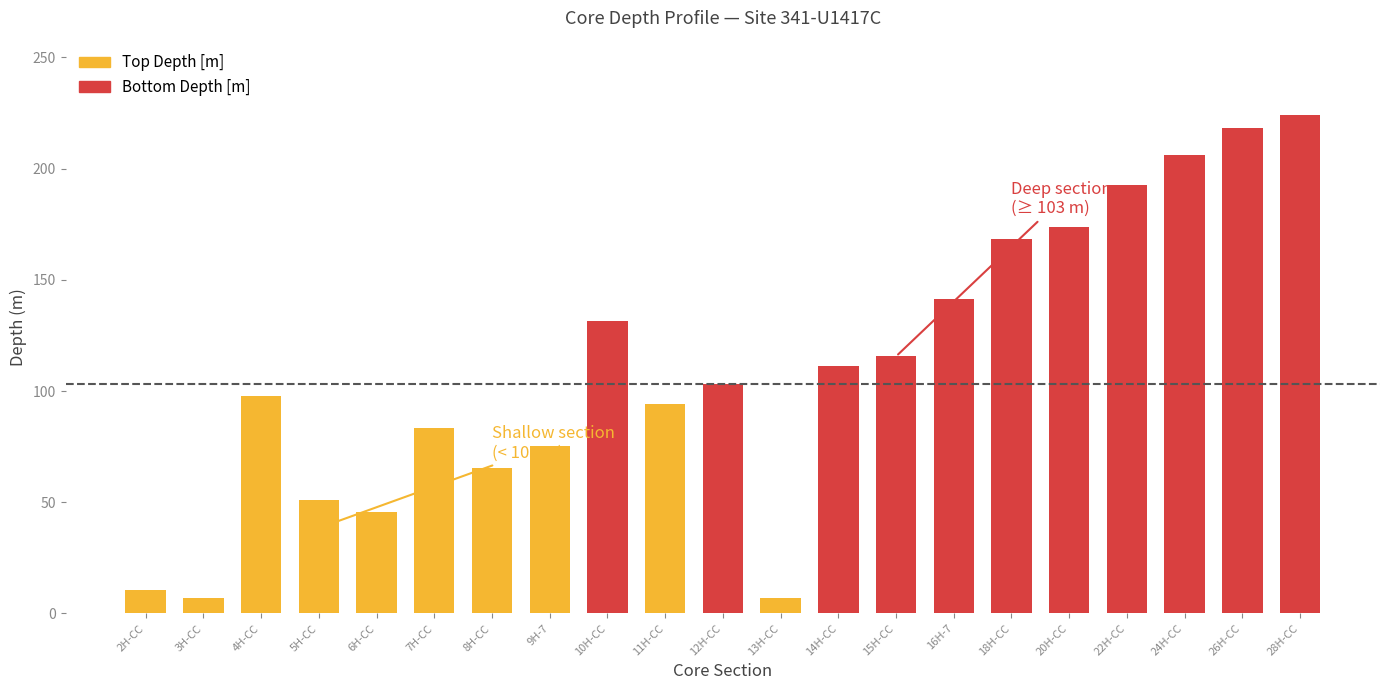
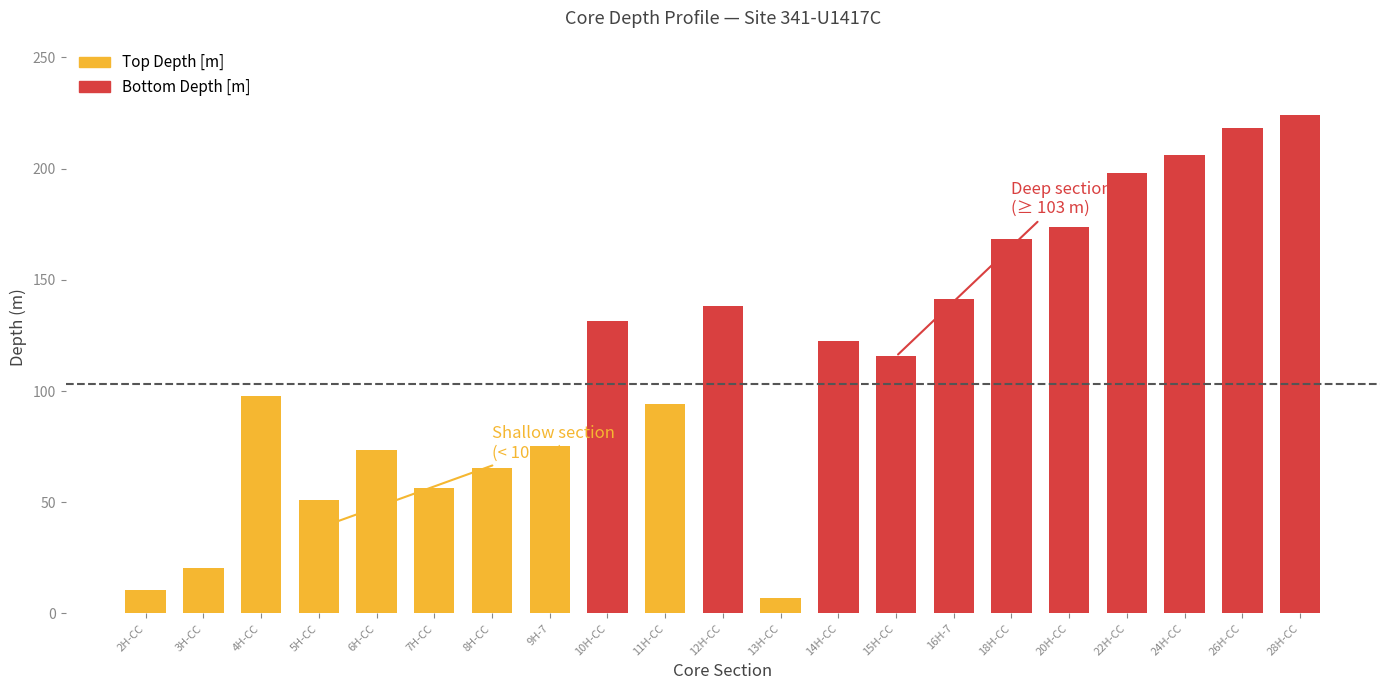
3H-CC: 7 -> 20
6H-CC: 46 -> 73
7H-CC: 83 -> 56
12H-CC: 103 -> 138
14H-CC: 111 -> 123
22H-CC: 193 -> 198
